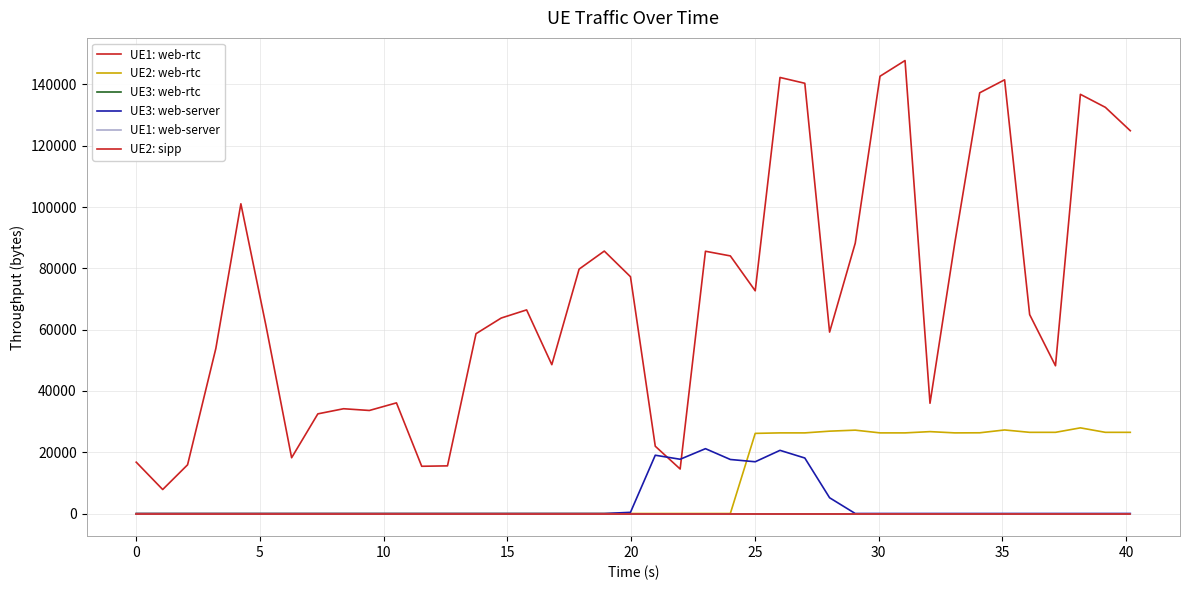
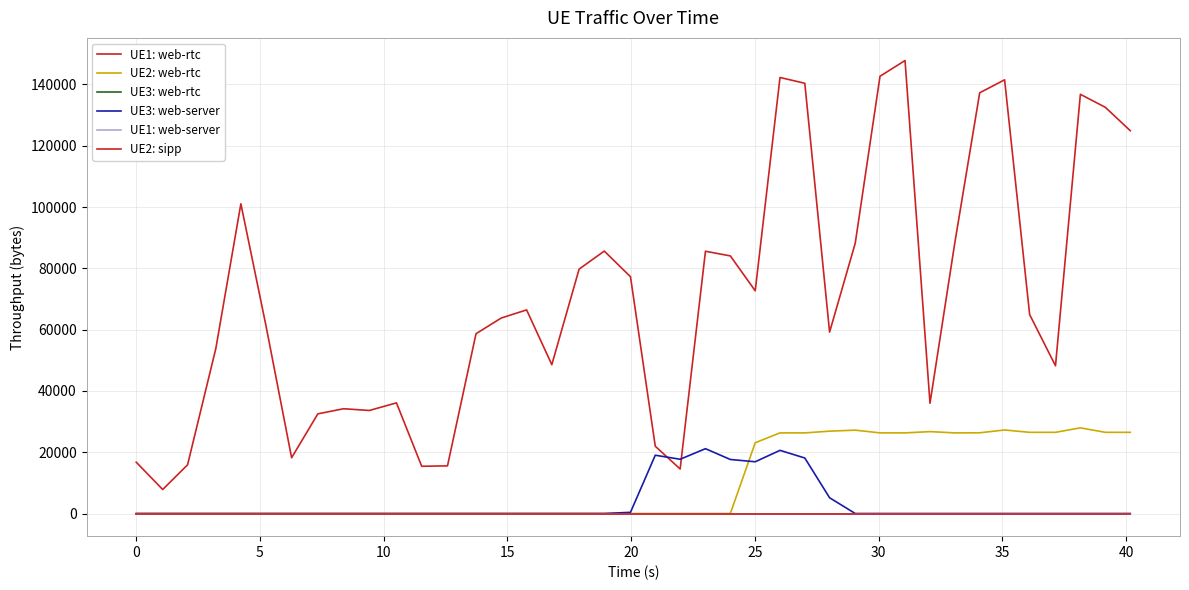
UE2: web-rtc, 25: 26000 -> 23000
